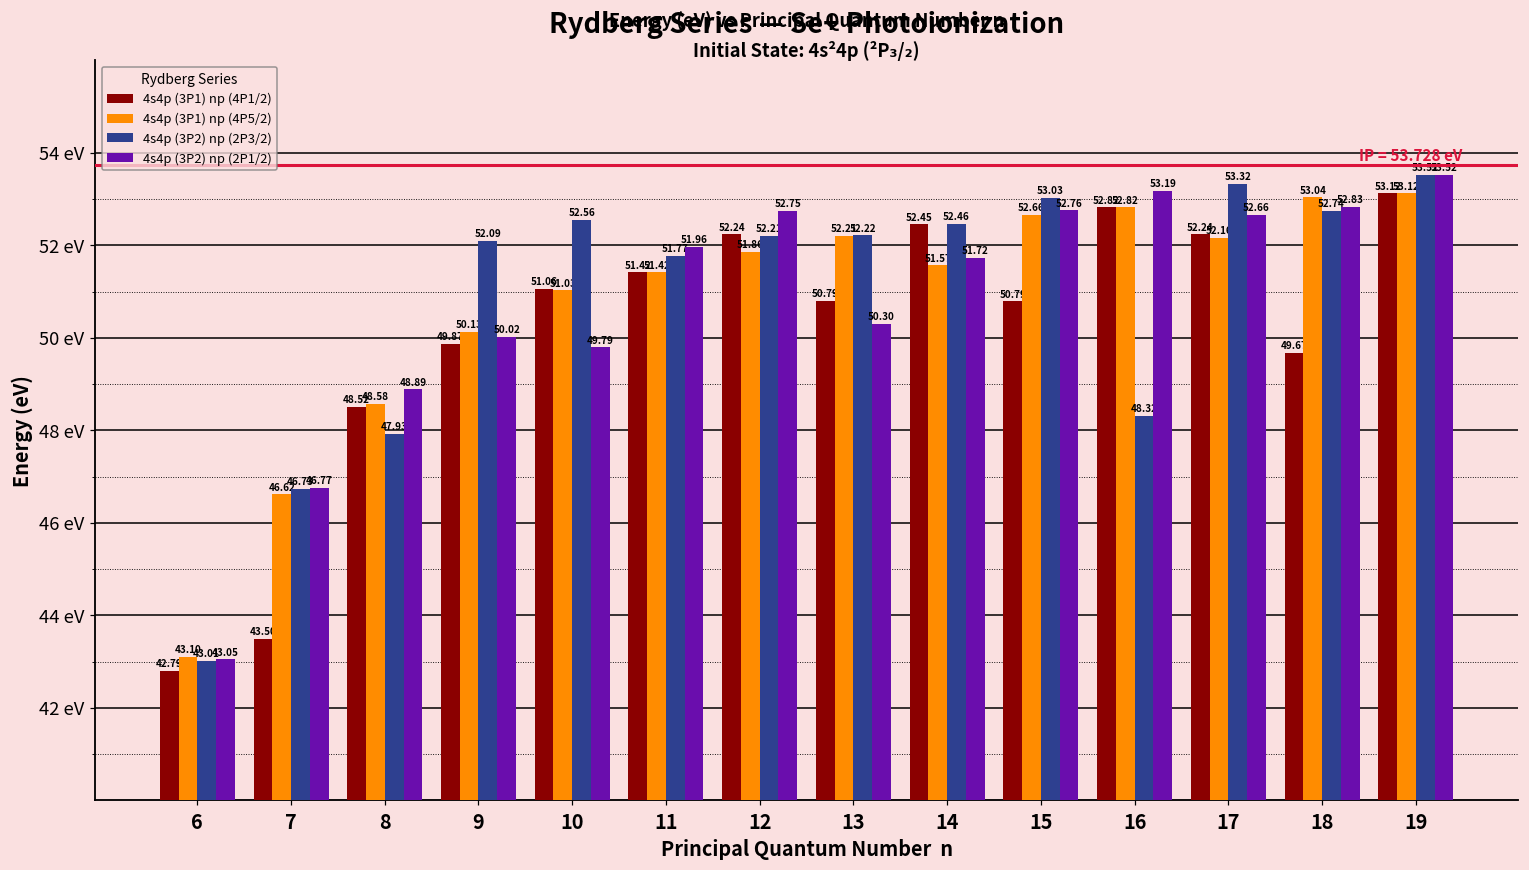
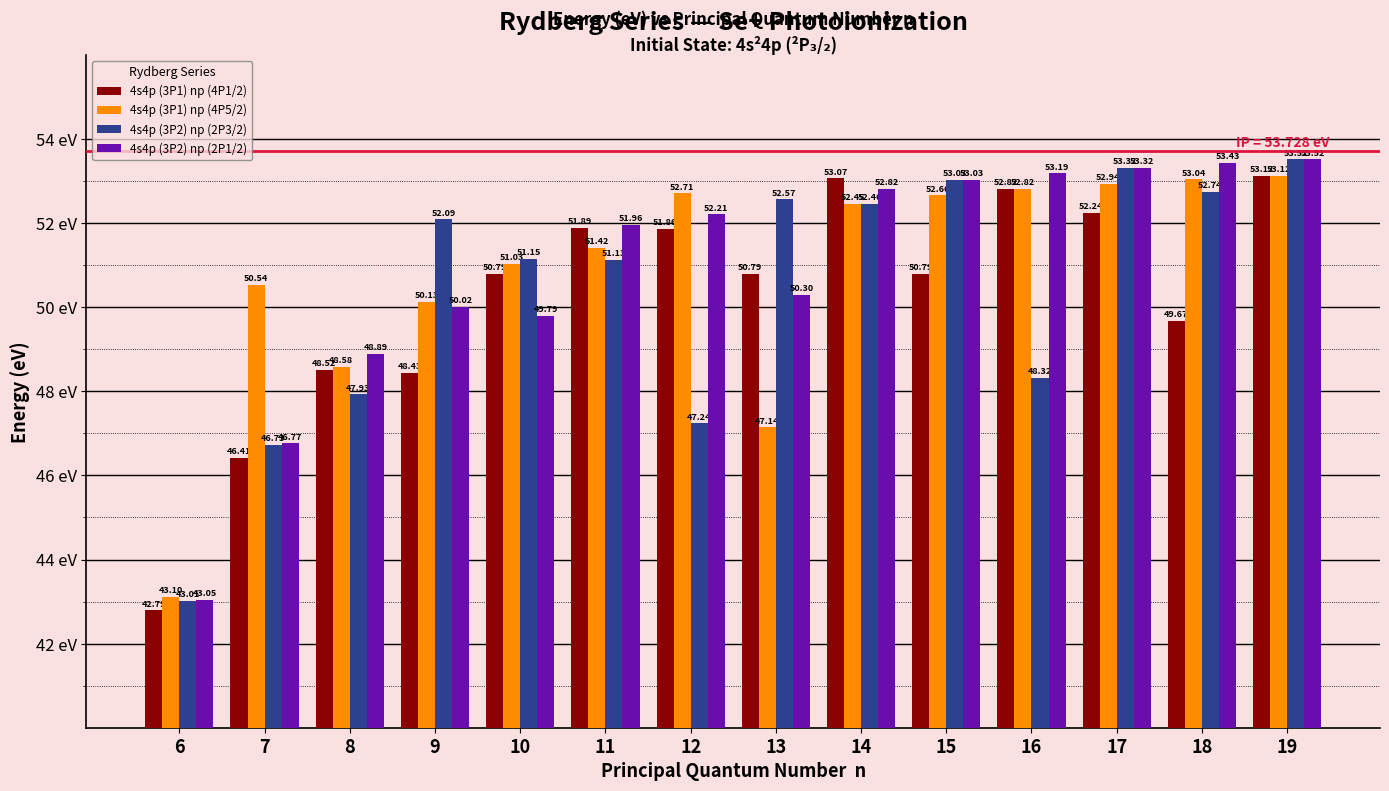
4s4p (3P1) np (4P1/2), 7: 43.50 -> 46.41
4s4p (3P1) np (4P5/2), 7: 46.62 -> 50.54
4s4p (3P1) np (4P1/2), 9: 49.87 -> 48.43
4s4p (3P1) np (4P1/2), 10: 51.06 -> 50.79
4s4p (3P2) np (2P3/2), 10: 52.56 -> 51.15
4s4p (3P1) np (4P1/2), 11: 51.42 -> 51.89
4s4p (3P2) np (2P3/2), 11: 51.77 -> 51.13
4s4p (3P1) np (4P1/2), 12: 52.24 -> 51.86
4s4p (3P1) np (4P5/2), 12: 51.86 -> 52.71
4s4p (3P2) np (2P3/2), 12: 52.21 -> 47.24
4s4p (3P2) np (2P1/2), 12: 52.75 -> 52.21
4s4p (3P1) np (4P5/2), 13: 52.21 -> 47.14
4s4p (3P2) np (2P3/2), 13: 52.22 -> 52.57
4s4p (3P1) np (4P1/2), 14: 52.45 -> 53.07
4s4p (3P1) np (4P5/2), 14: 51.57 -> 52.45
4s4p (3P2) np (2P1/2), 14: 51.72 -> 52.82
4s4p (3P2) np (2P1/2), 15: 52.76 -> 53.03
4s4p (3P1) np (4P5/2), 17: 52.16 -> 52.94
4s4p (3P2) np (2P1/2), 17: 52.66 -> 53.32
4s4p (3P2) np (2P1/2), 18: 52.83 -> 53.43
